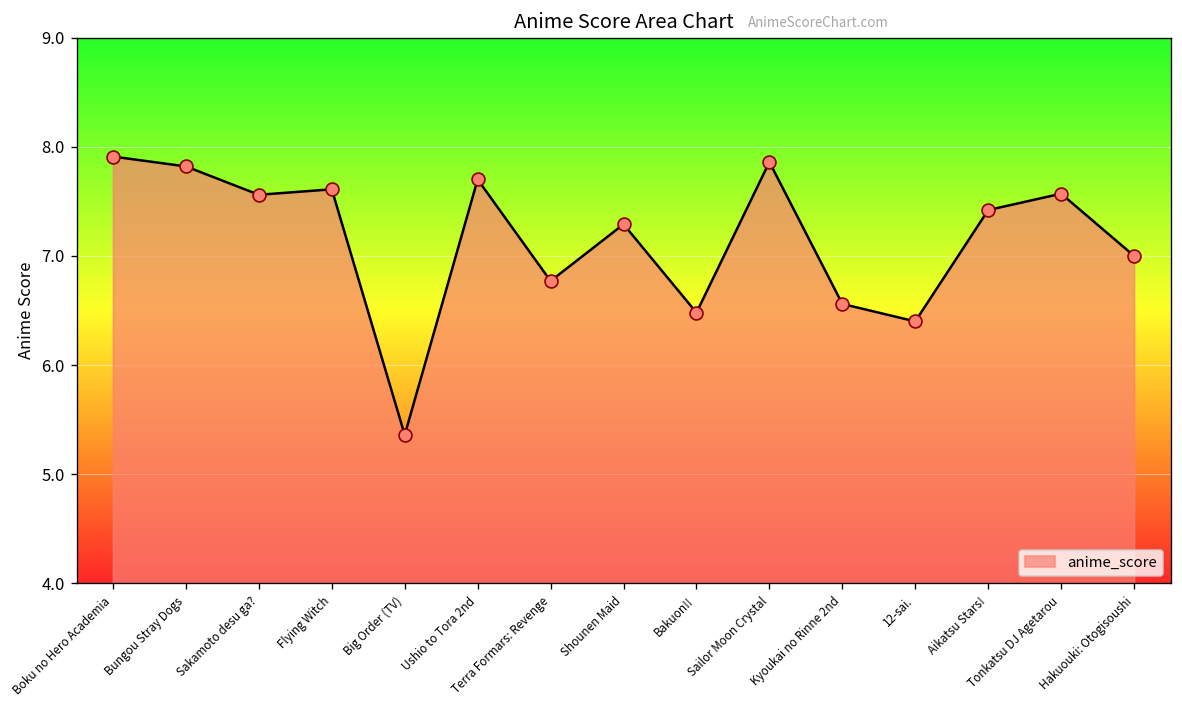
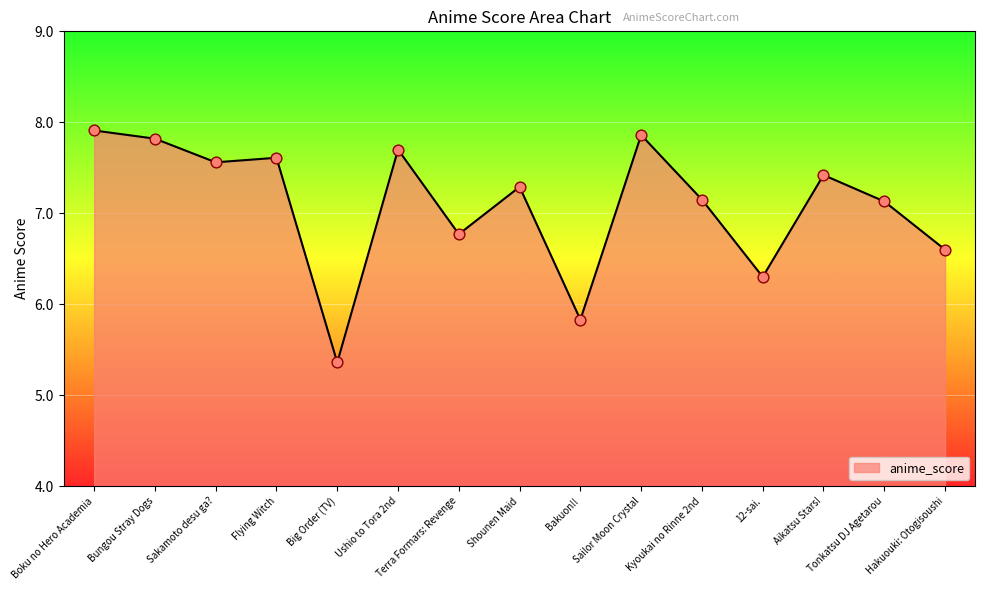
Bakuon!!: 6.5 -> 5.8
Kyoukai no Rinne 2nd: 6.6 -> 7.2
12-sai.: 6.4 -> 6.3
Tonkatsu DJ Agetarou: 7.6 -> 7.1
Hakuouki: Otogisoushi: 7.0 -> 6.6
